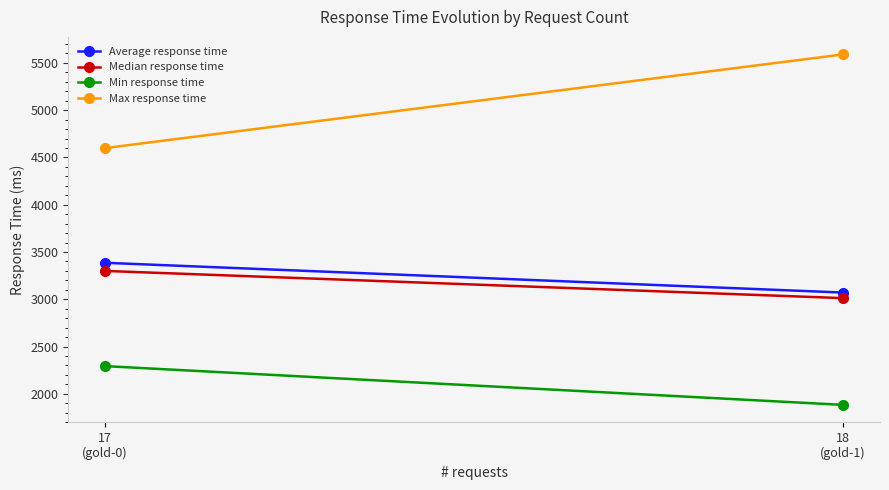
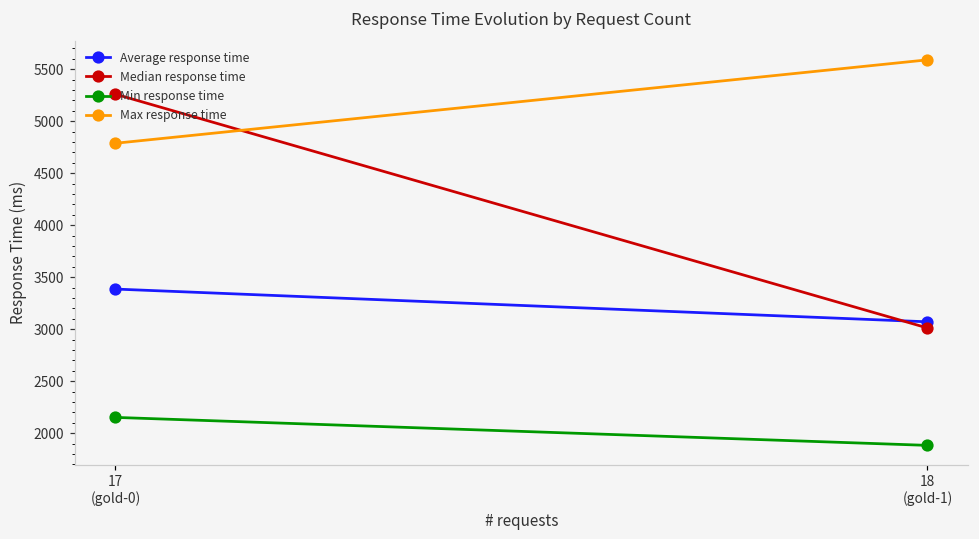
Median response time, 17 (gold-0): 3300 -> 5300
Min response time, 17 (gold-0): 2300 -> 2200
Max response time, 17 (gold-0): 4600 -> 4800
